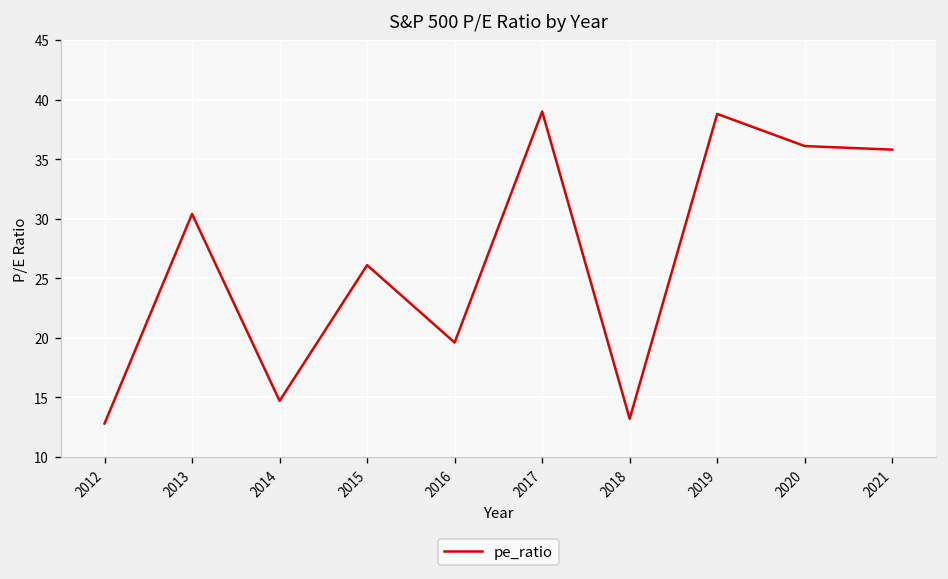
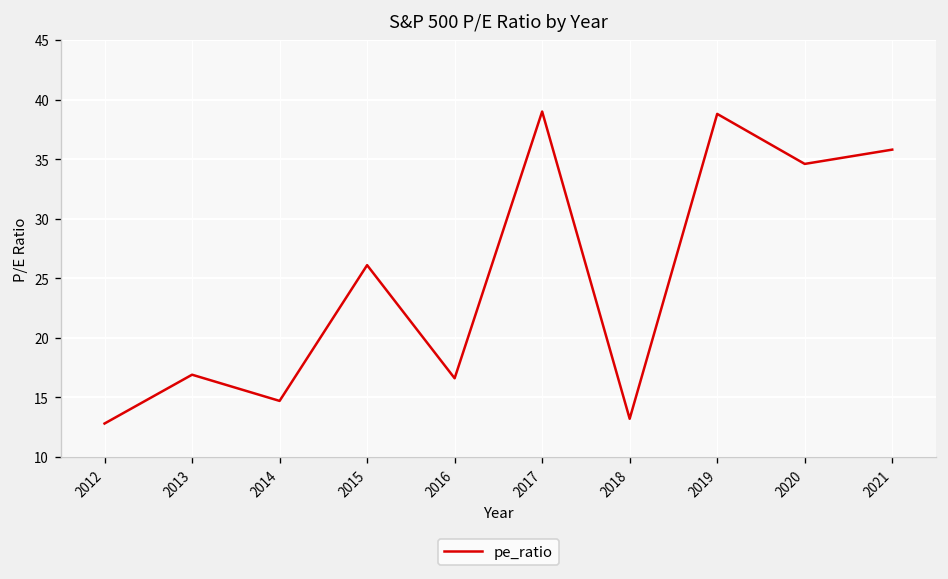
2013: 30 -> 17
2016: 20 -> 17
2020: 36 -> 35
